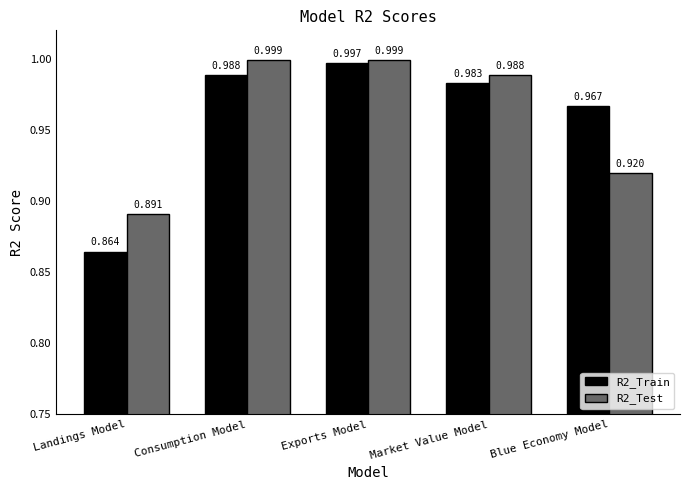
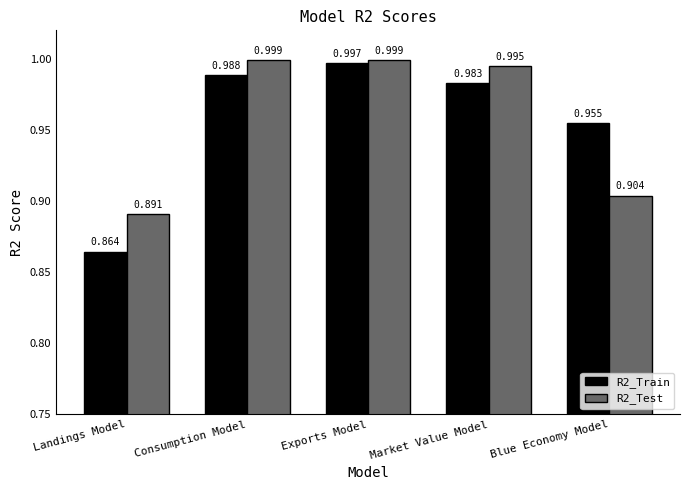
R2_Test, Market Value Model: 0.988 -> 0.995
R2_Train, Blue Economy Model: 0.967 -> 0.955
R2_Test, Blue Economy Model: 0.920 -> 0.904
